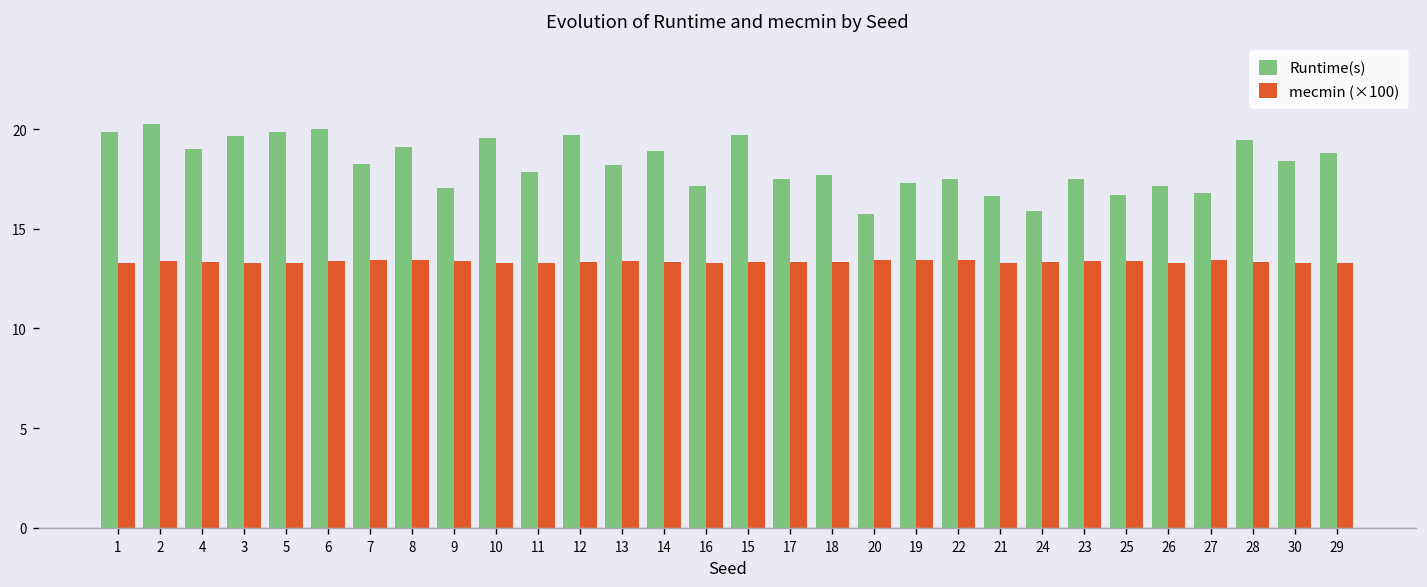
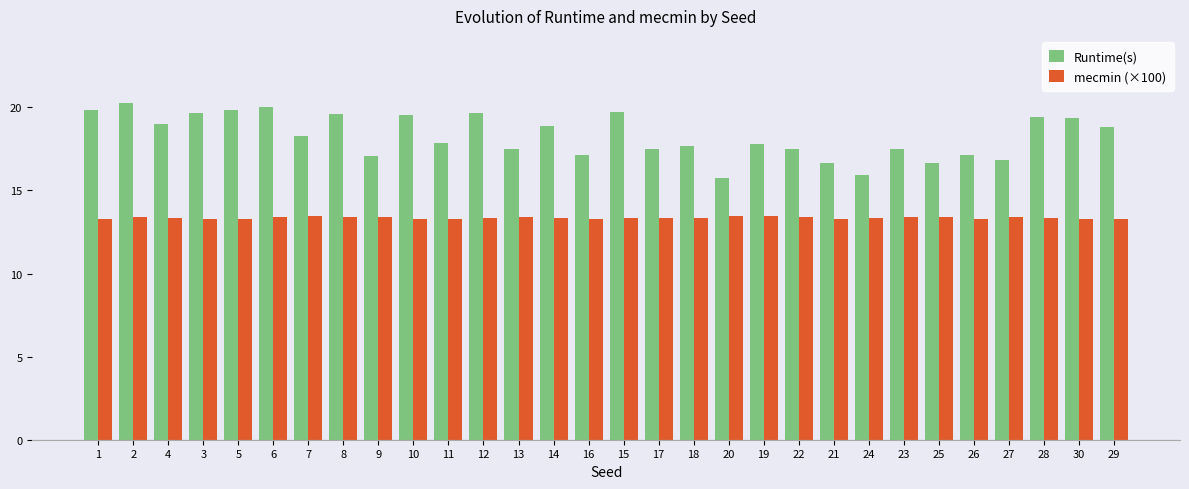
Runtime(s), 8: 19.1 -> 19.6
Runtime(s), 13: 18.2 -> 17.5
Runtime(s), 19: 17.3 -> 17.8
Runtime(s), 30: 18.4 -> 19.4
